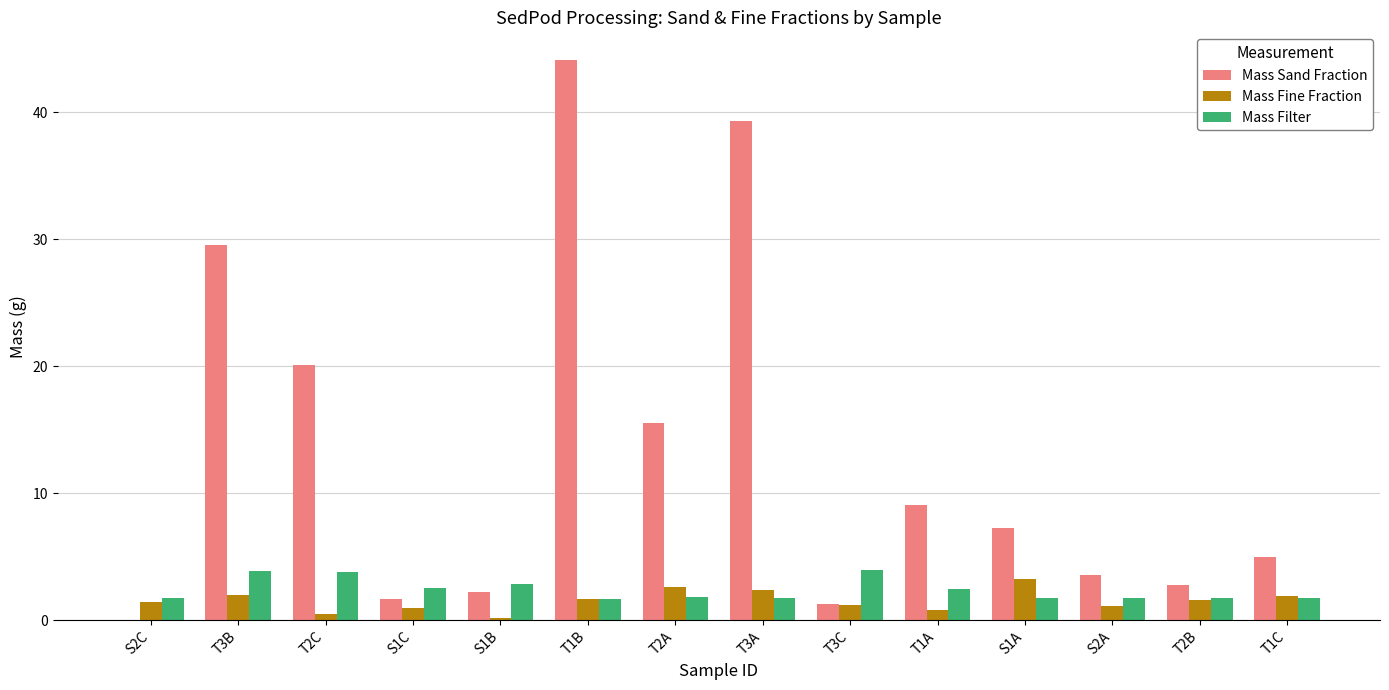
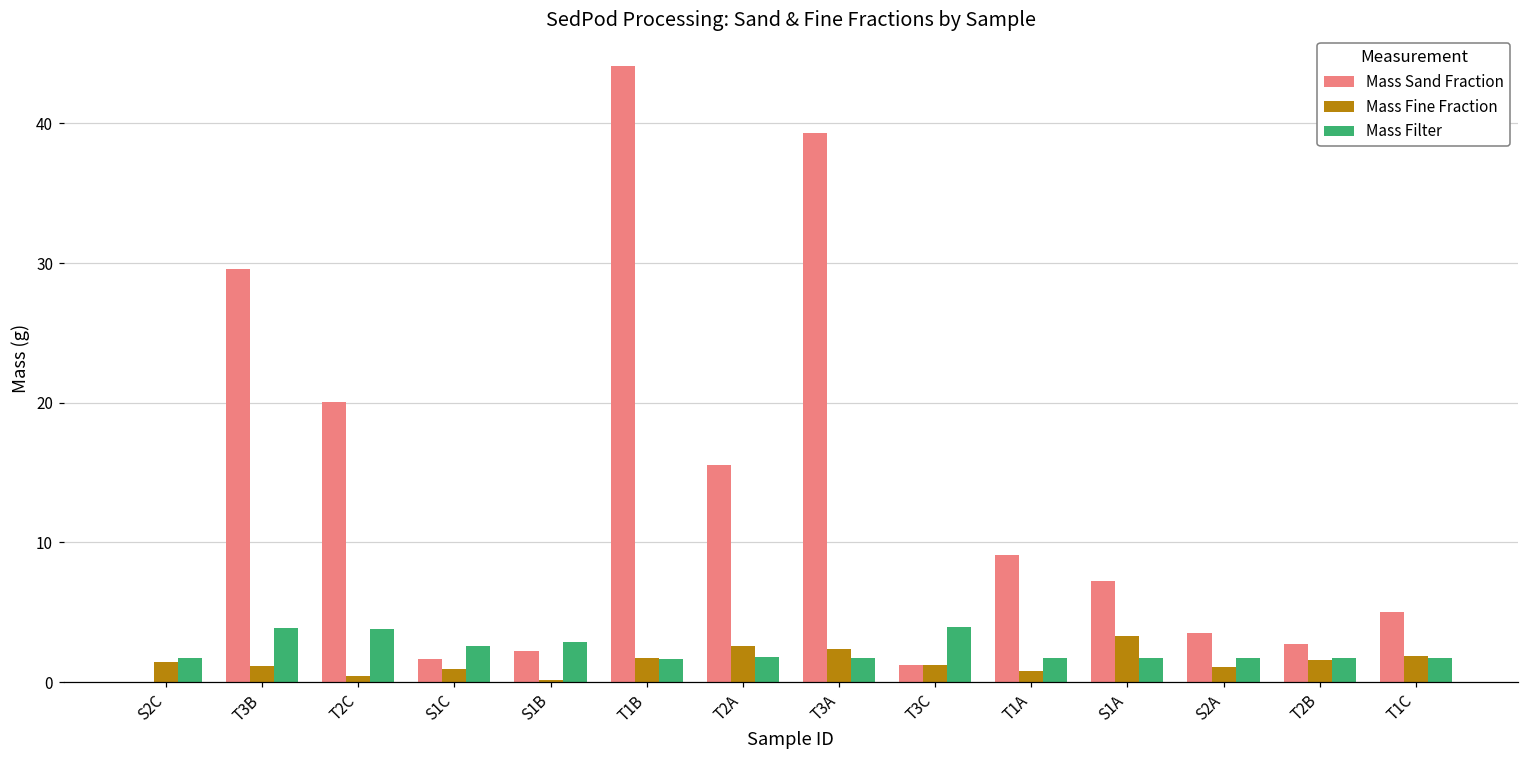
Mass Fine Fraction, T3B: 2.0 -> 1.2
Mass Filter, T1A: 2.4 -> 1.7
